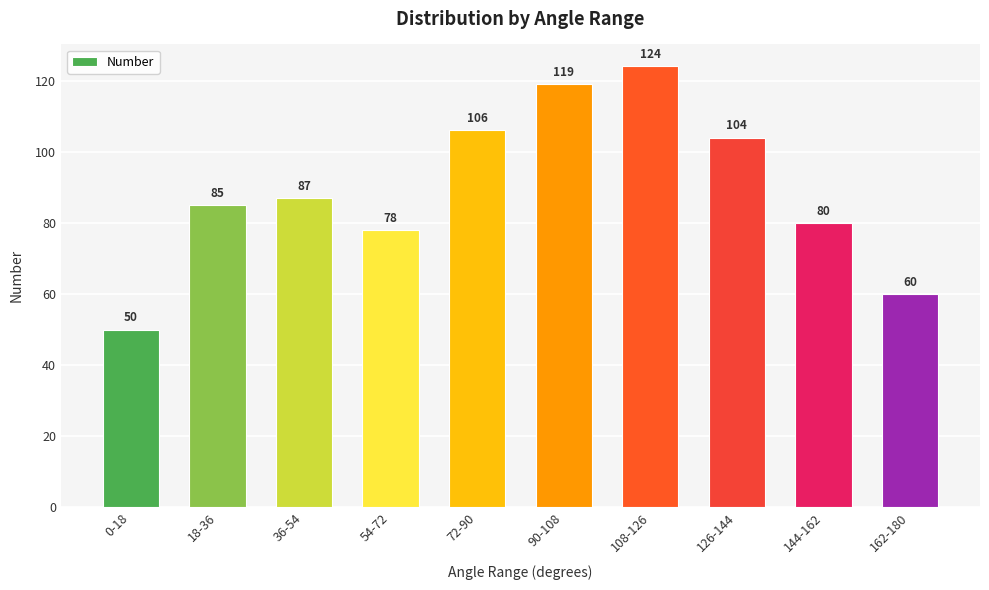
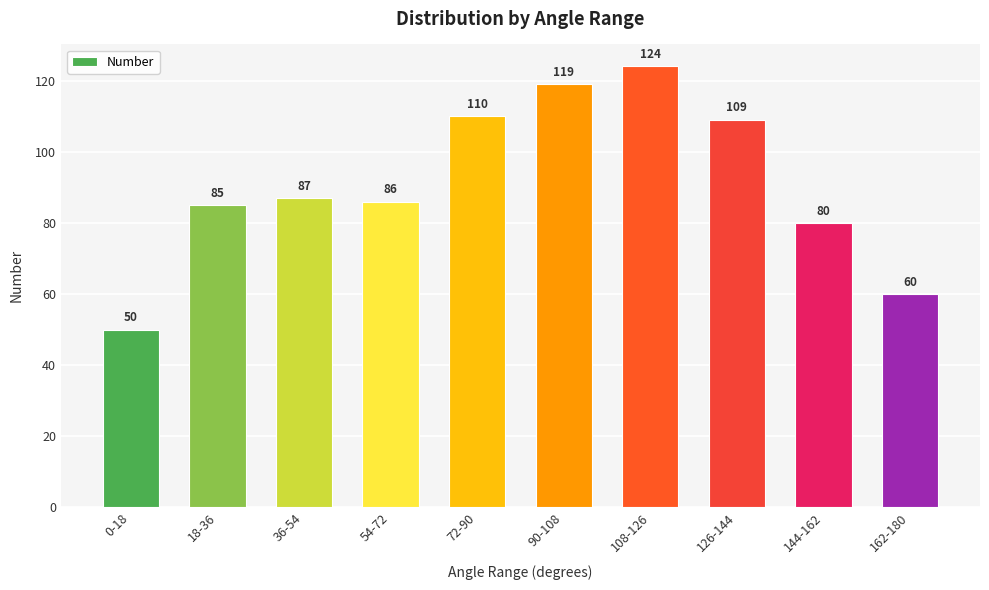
54-72: 78 -> 86
72-90: 106 -> 110
126-144: 104 -> 109
